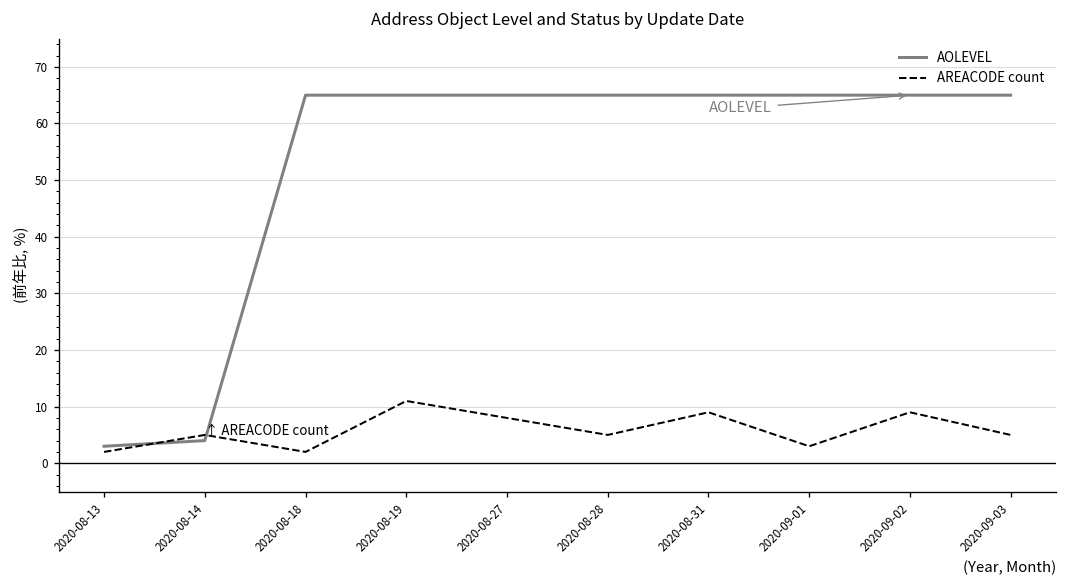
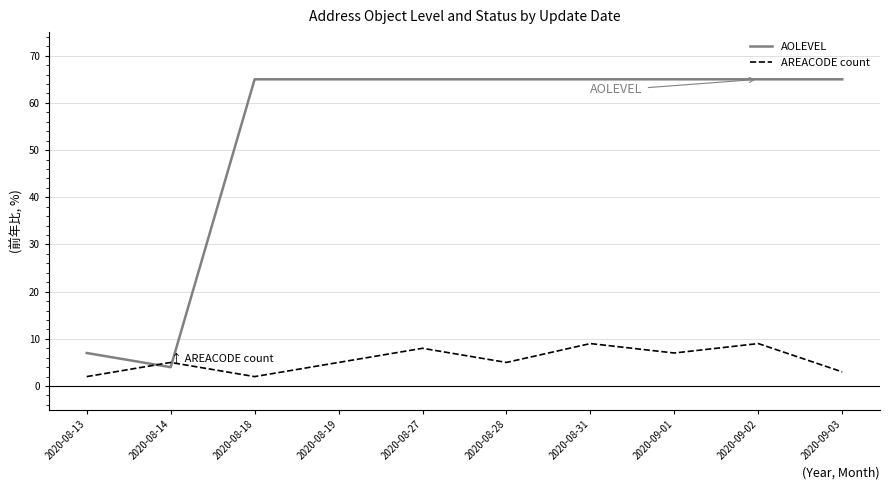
AOLEVEL, 2020-08-13: 3 -> 7
AREACODE count, 2020-08-19: 11 -> 5
AREACODE count, 2020-09-01: 3 -> 7
AREACODE count, 2020-09-03: 5 -> 3
